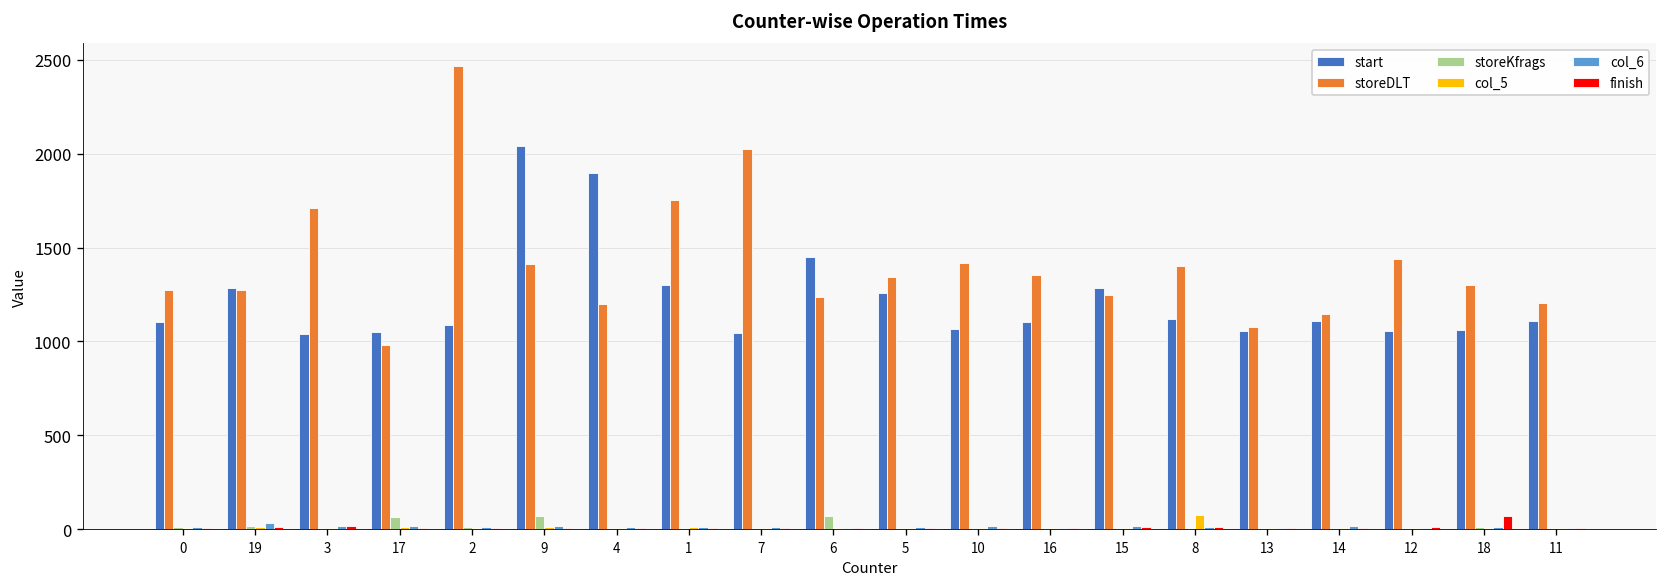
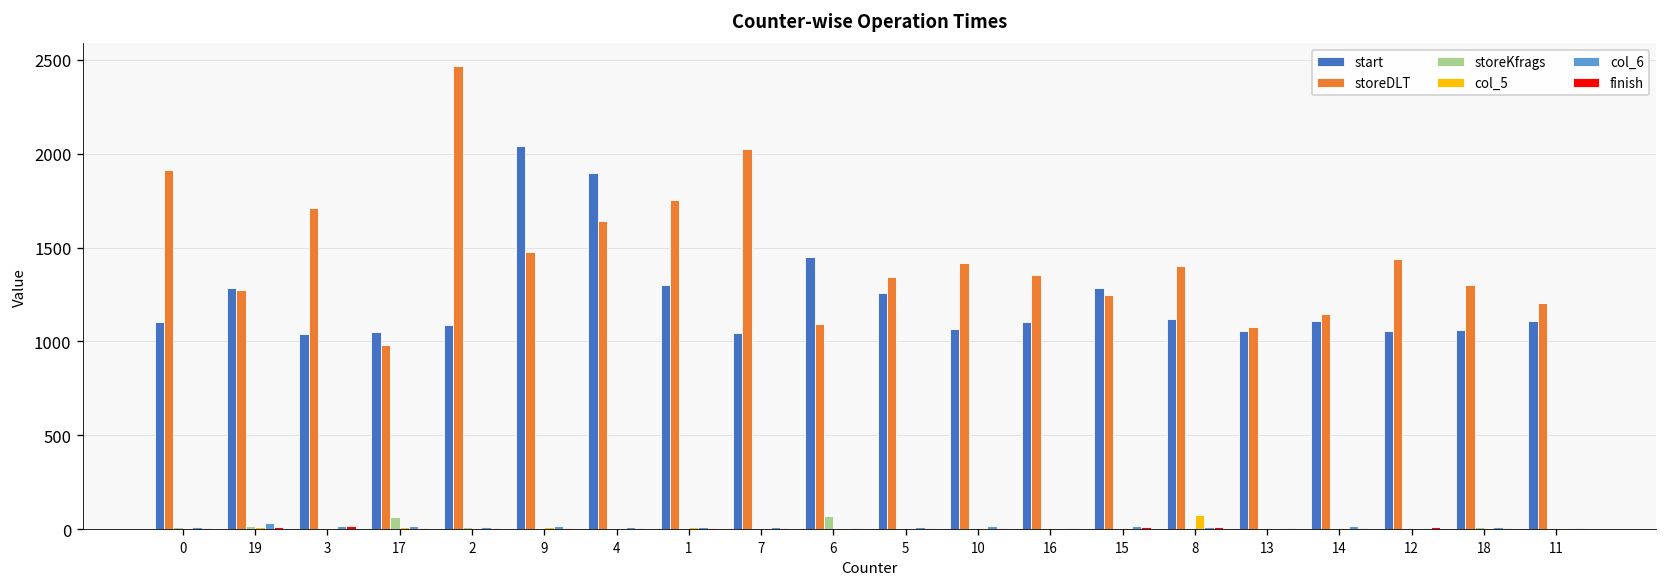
storeDLT, 0: 1270 -> 1910
storeDLT, 9: 1410 -> 1480
storeKfrags, 9: 70 -> 10
storeDLT, 4: 1200 -> 1640
storeDLT, 6: 1240 -> 1090
finish, 18: 70 -> 10
